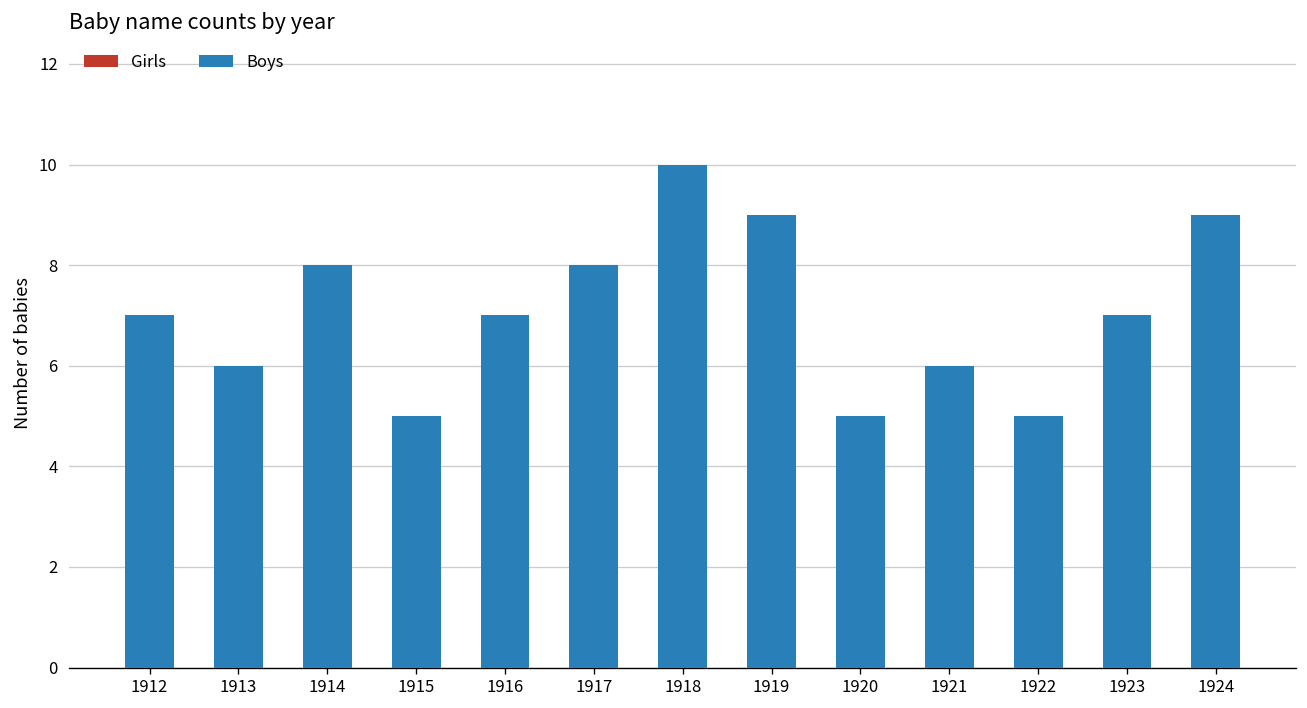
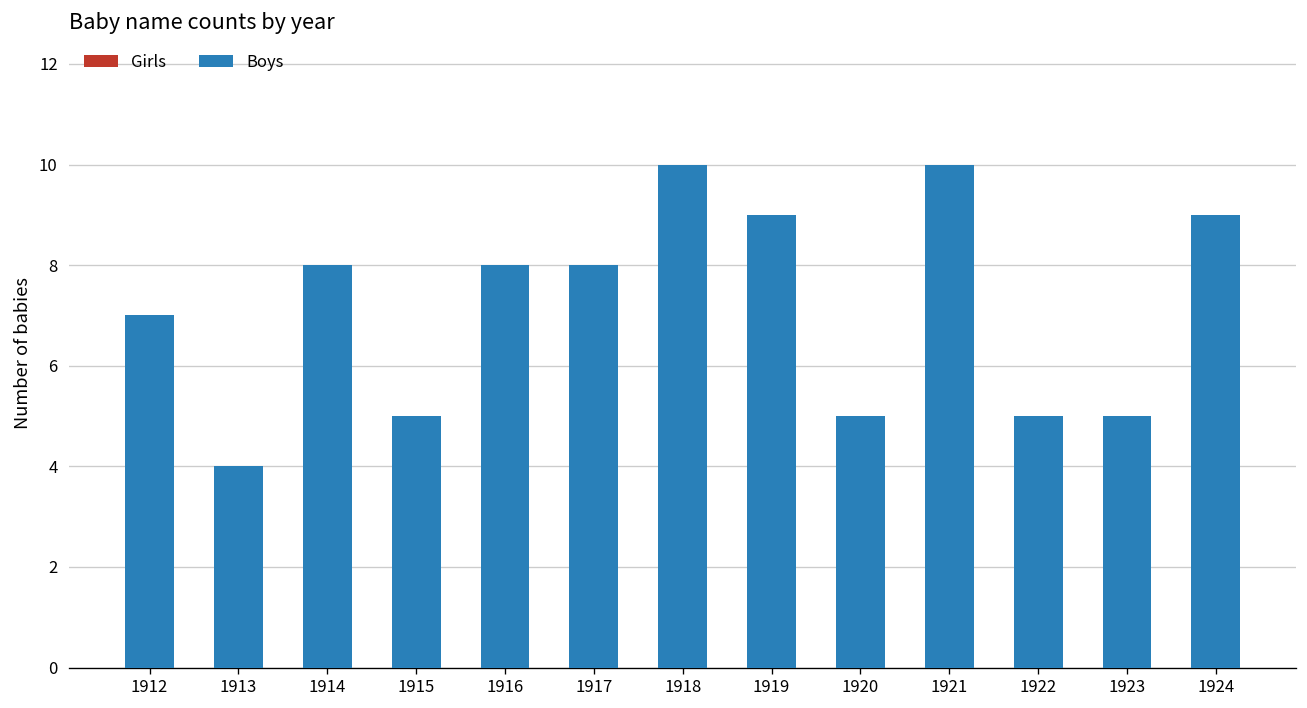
Boys, 1913: 6 -> 4
Boys, 1916: 7 -> 8
Boys, 1921: 6 -> 10
Boys, 1923: 7 -> 5
